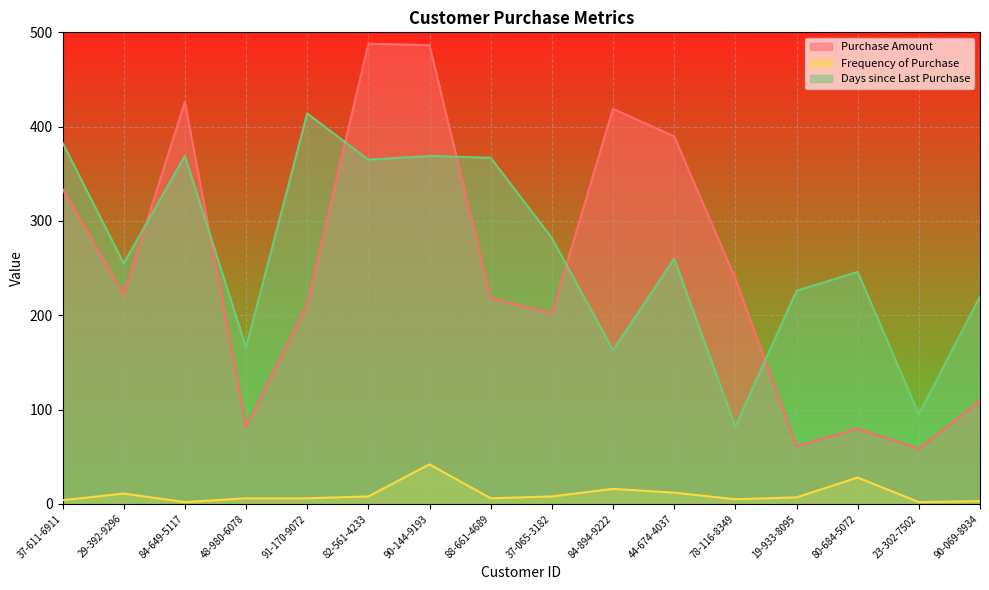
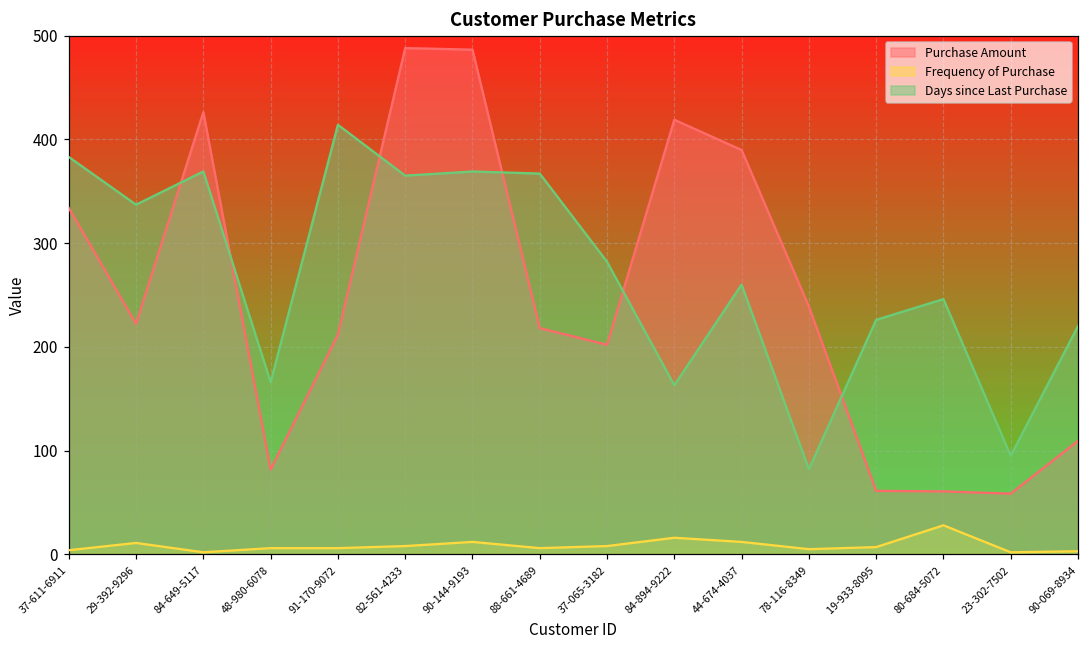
Days since Last Purchase, 29-392-9296: 260 -> 340
Frequency of Purchase, 90-144-9193: 40 -> 10
Purchase Amount, 80-684-5072: 80 -> 60
